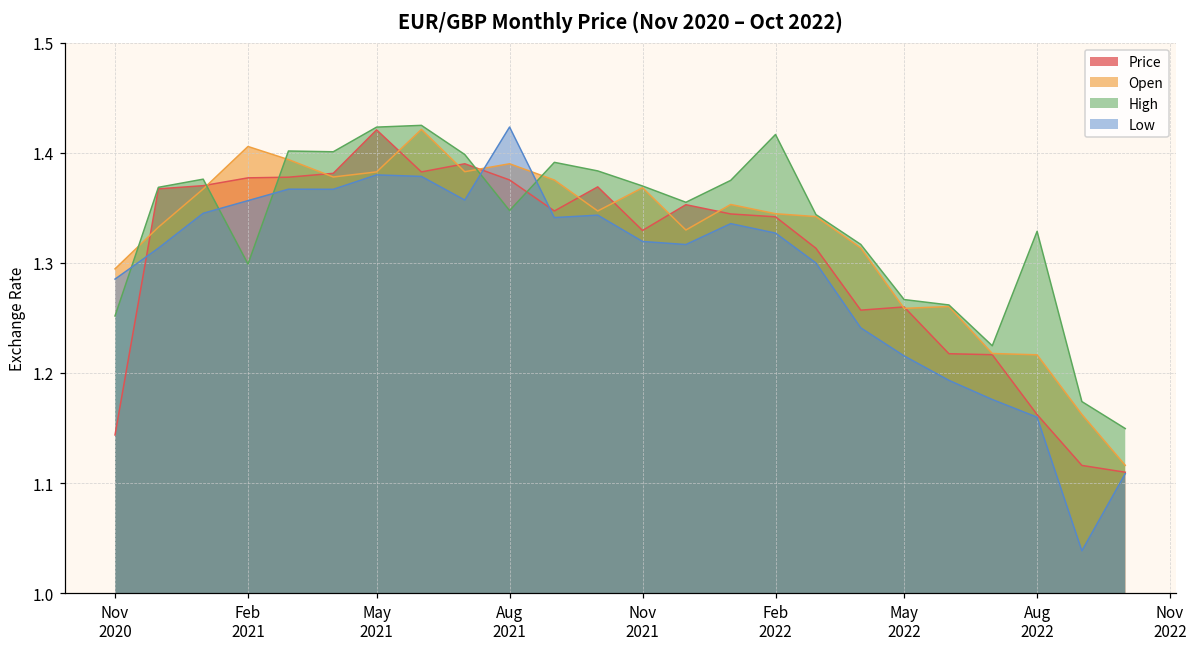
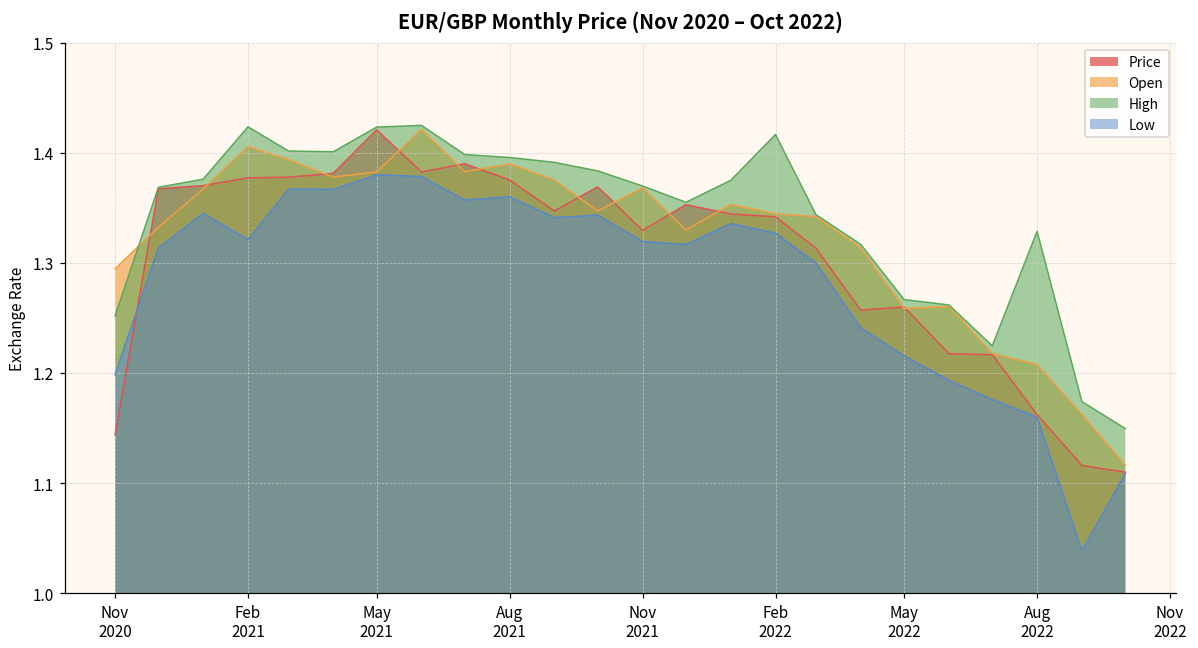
Low, Nov 2020: 1.285 -> 1.199
High, Feb 2021: 1.299 -> 1.424
Low, Feb 2021: 1.357 -> 1.321
High, Aug 2021: 1.348 -> 1.396
Low, Aug 2021: 1.424 -> 1.360
Open, Aug 2022: 1.217 -> 1.208
